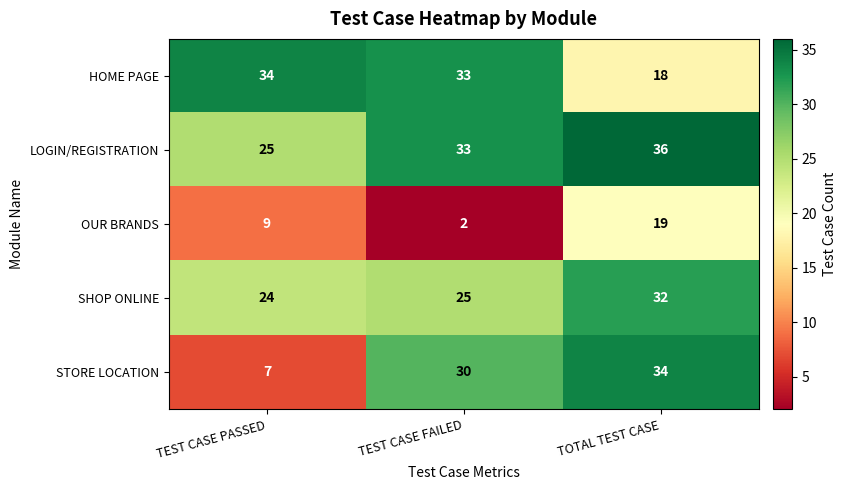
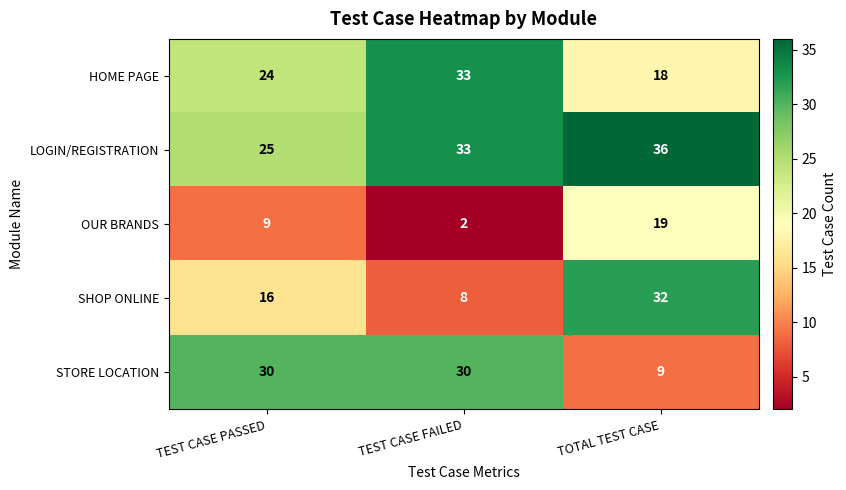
HOME PAGE, TEST CASE PASSED: 34 -> 24
SHOP ONLINE, TEST CASE PASSED: 24 -> 16
SHOP ONLINE, TEST CASE FAILED: 25 -> 8
STORE LOCATION, TEST CASE PASSED: 7 -> 30
STORE LOCATION, TOTAL TEST CASE: 34 -> 9
